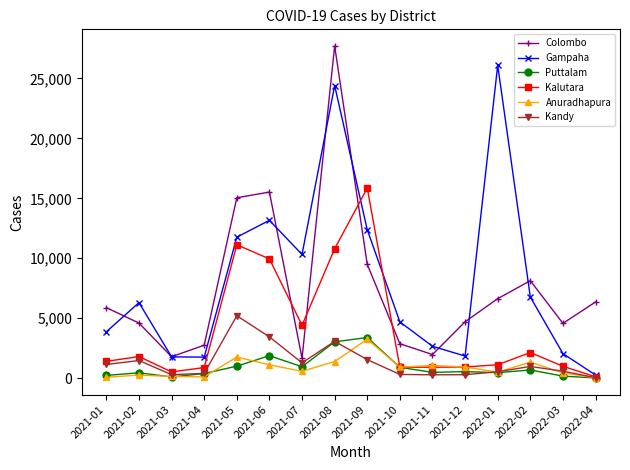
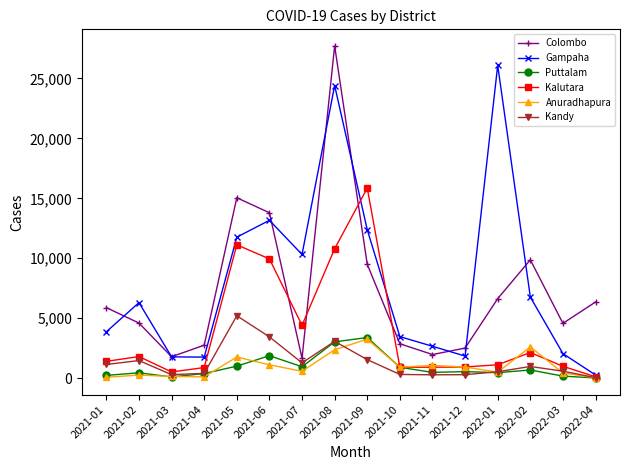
Colombo, 2021-06: 15,500 -> 13,800
Anuradhapura, 2021-08: 1,400 -> 2,400
Gampaha, 2021-10: 4,700 -> 3,500
Colombo, 2021-12: 4,700 -> 2,500
Colombo, 2022-02: 8,100 -> 9,900
Anuradhapura, 2022-02: 1,300 -> 2,600
